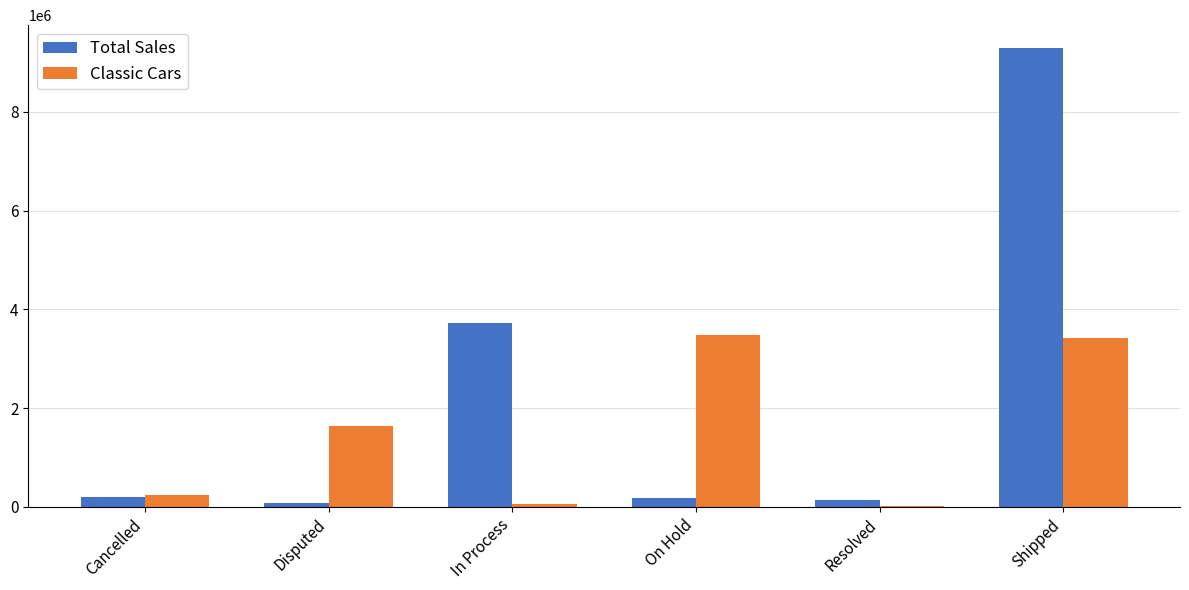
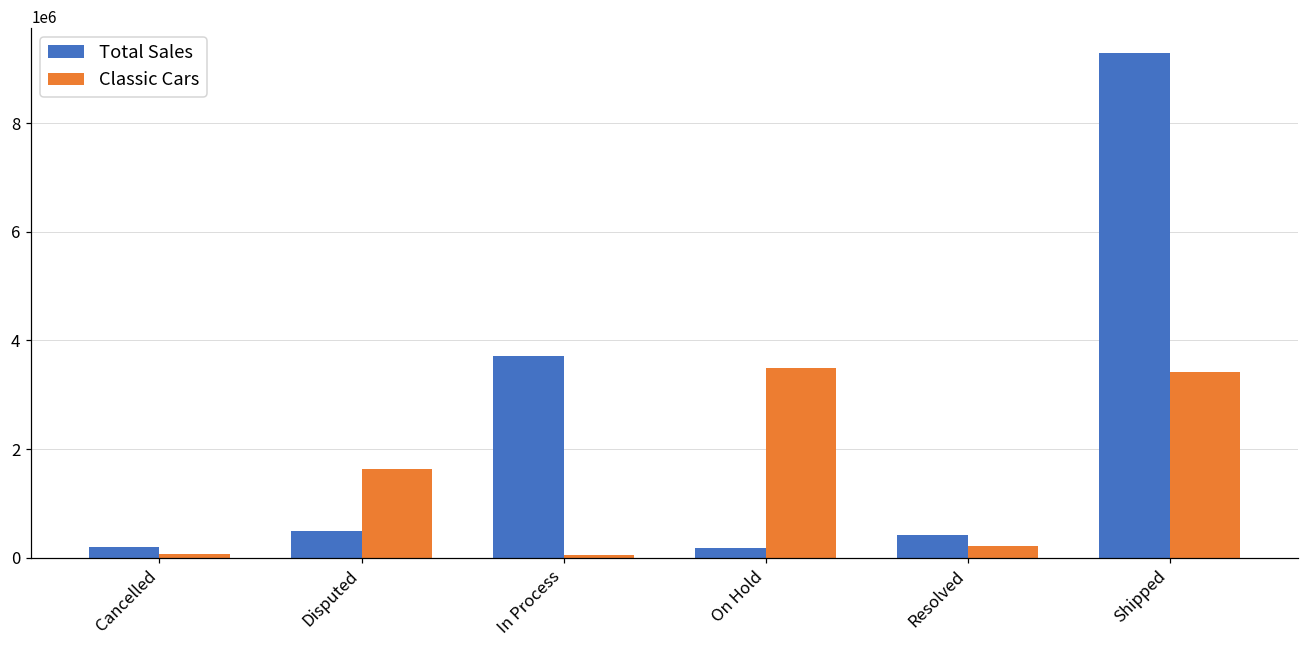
Classic Cars, Cancelled: 200000 -> 100000
Total Sales, Disputed: 100000 -> 500000
Total Sales, Resolved: 200000 -> 400000
Classic Cars, Resolved: 0 -> 200000
